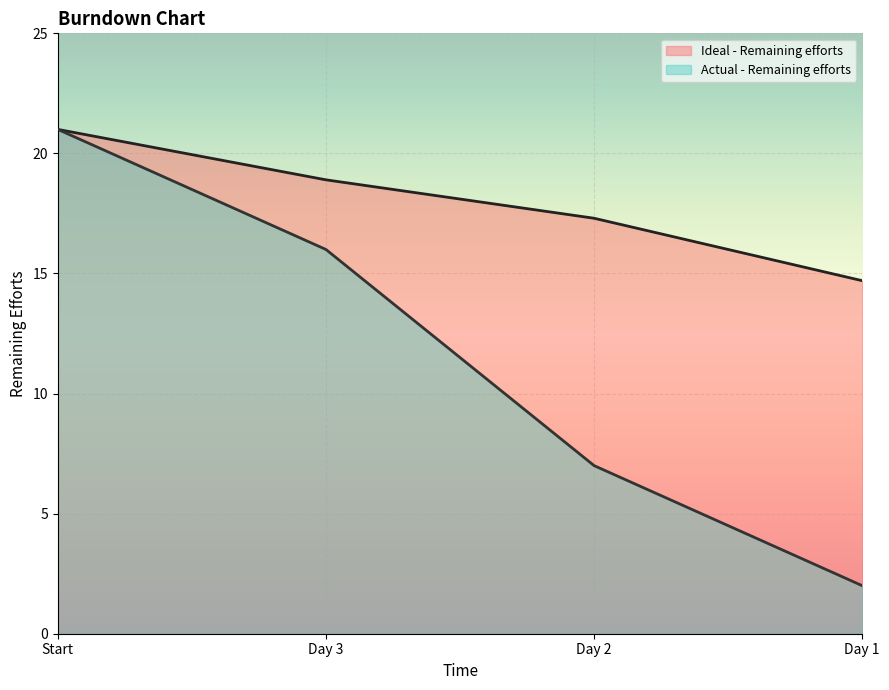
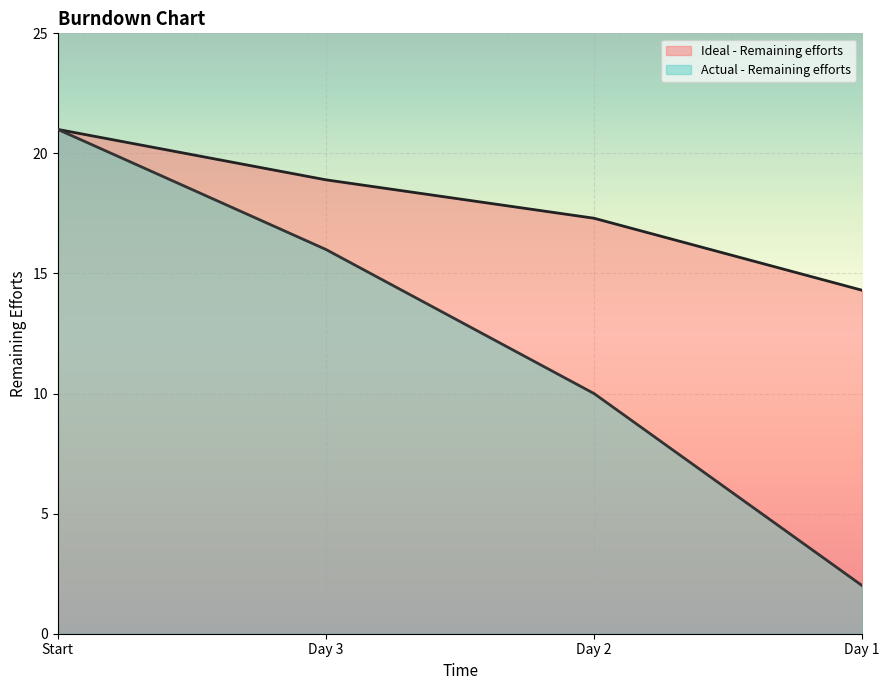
Actual - Remaining efforts, Day 2: 7 -> 10
Ideal - Remaining efforts, Day 1: 14.7 -> 14.3
